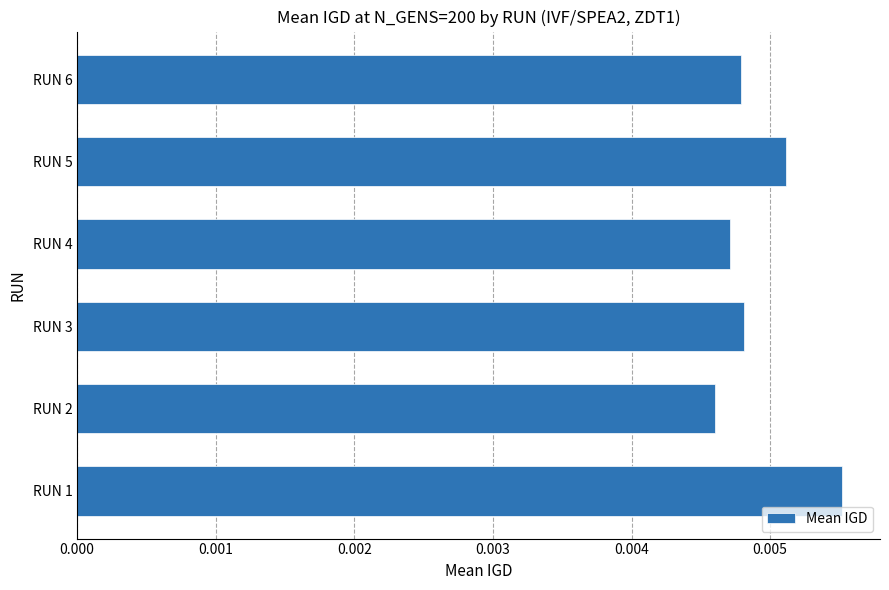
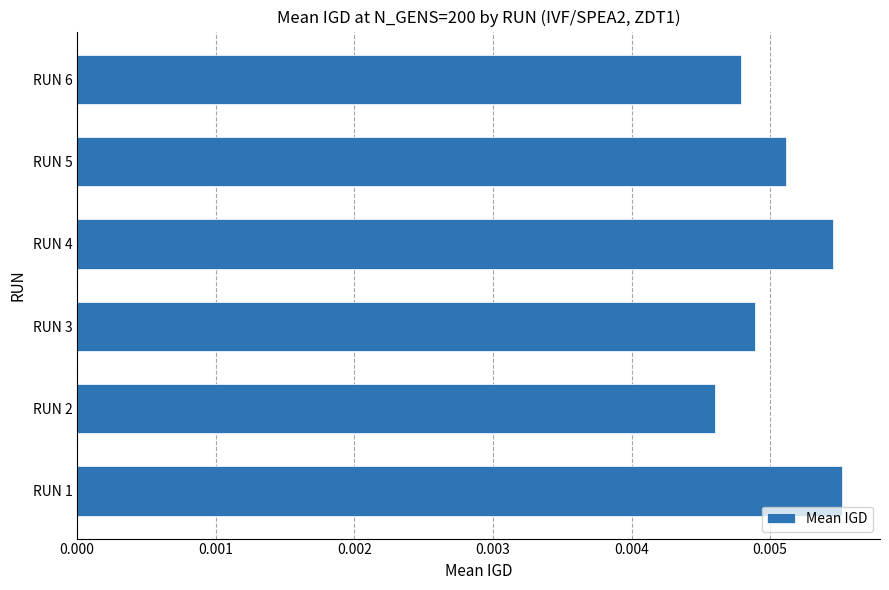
RUN 4: 0.00471 -> 0.00545
RUN 3: 0.00481 -> 0.00489
